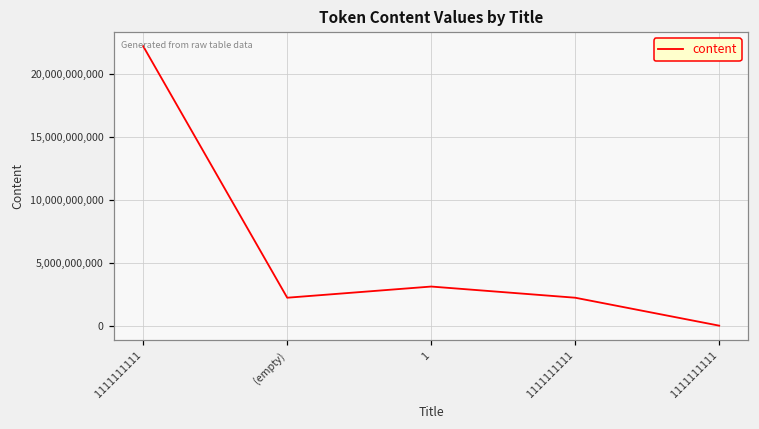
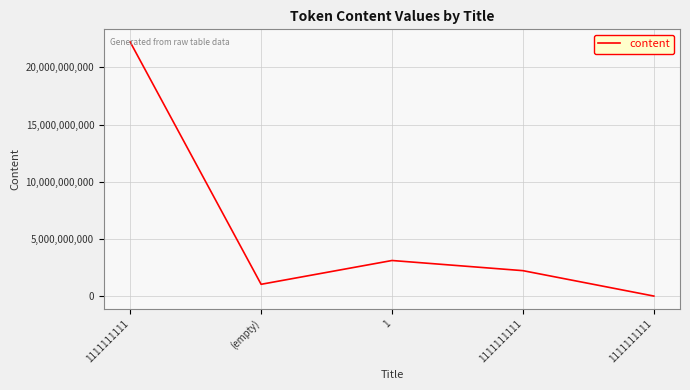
(empty): 2,200,000,000 -> 1,000,000,000
